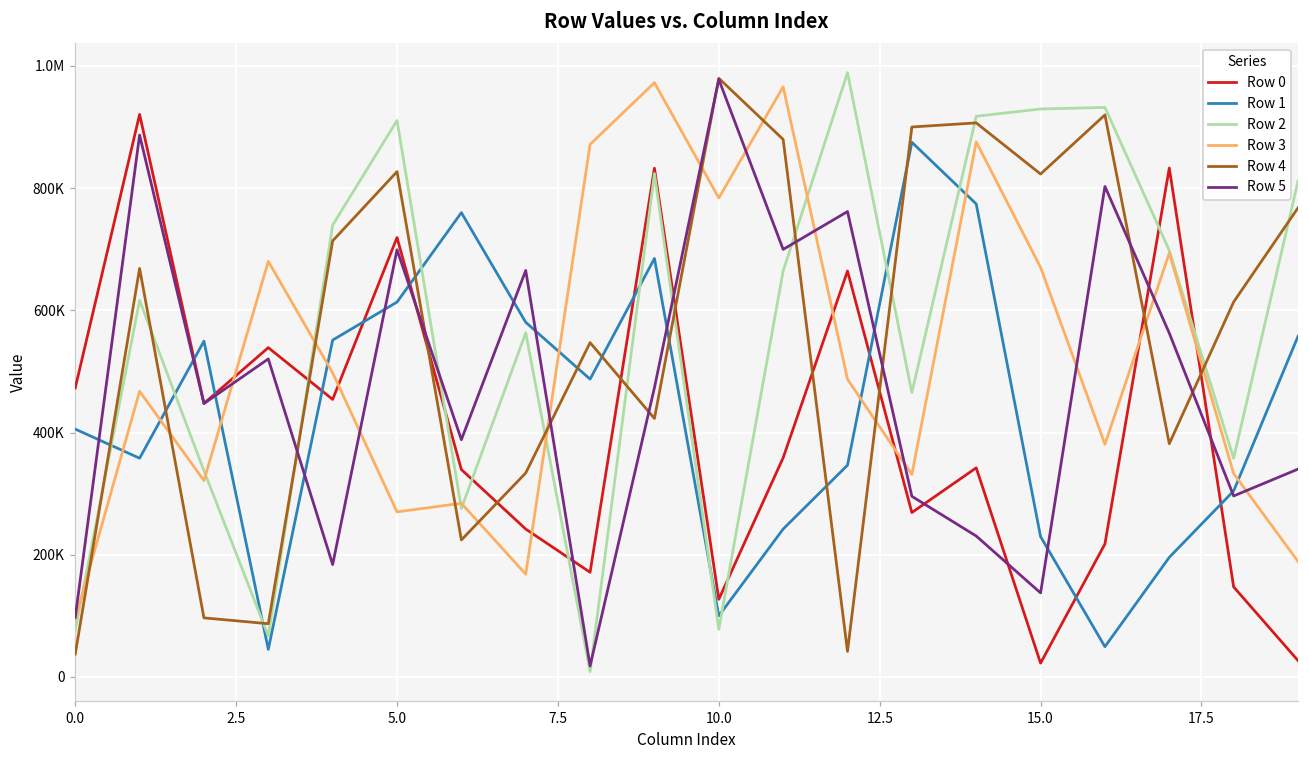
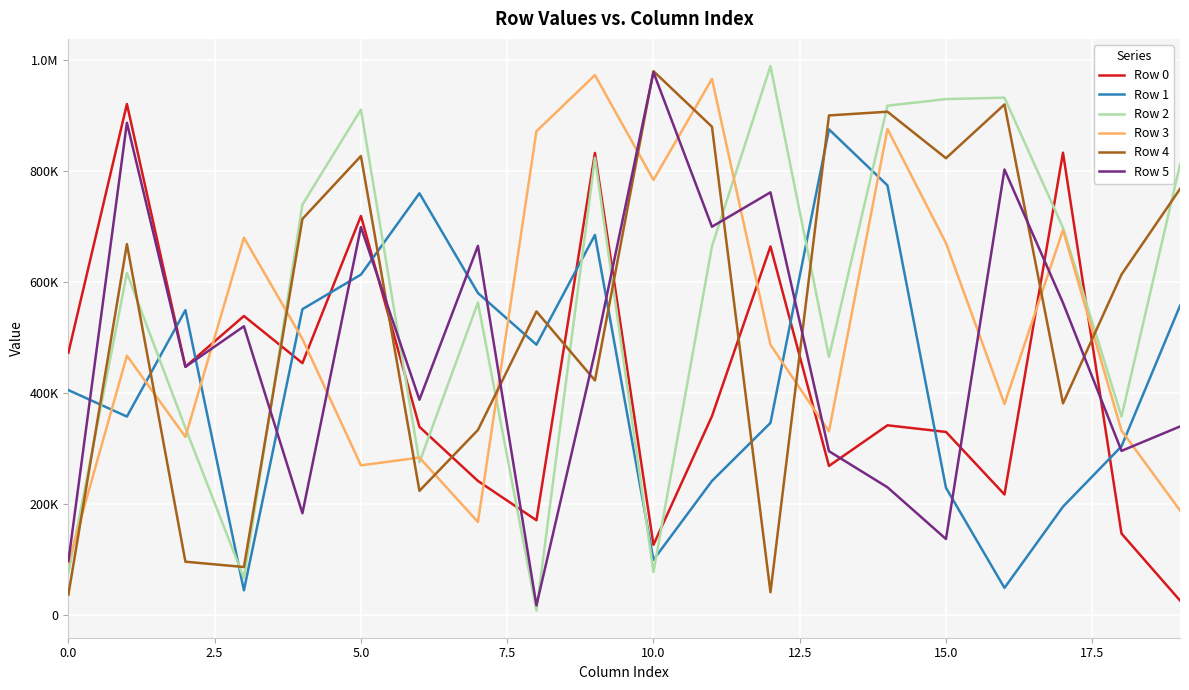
Row 0, 15.0: 20000 -> 330000
